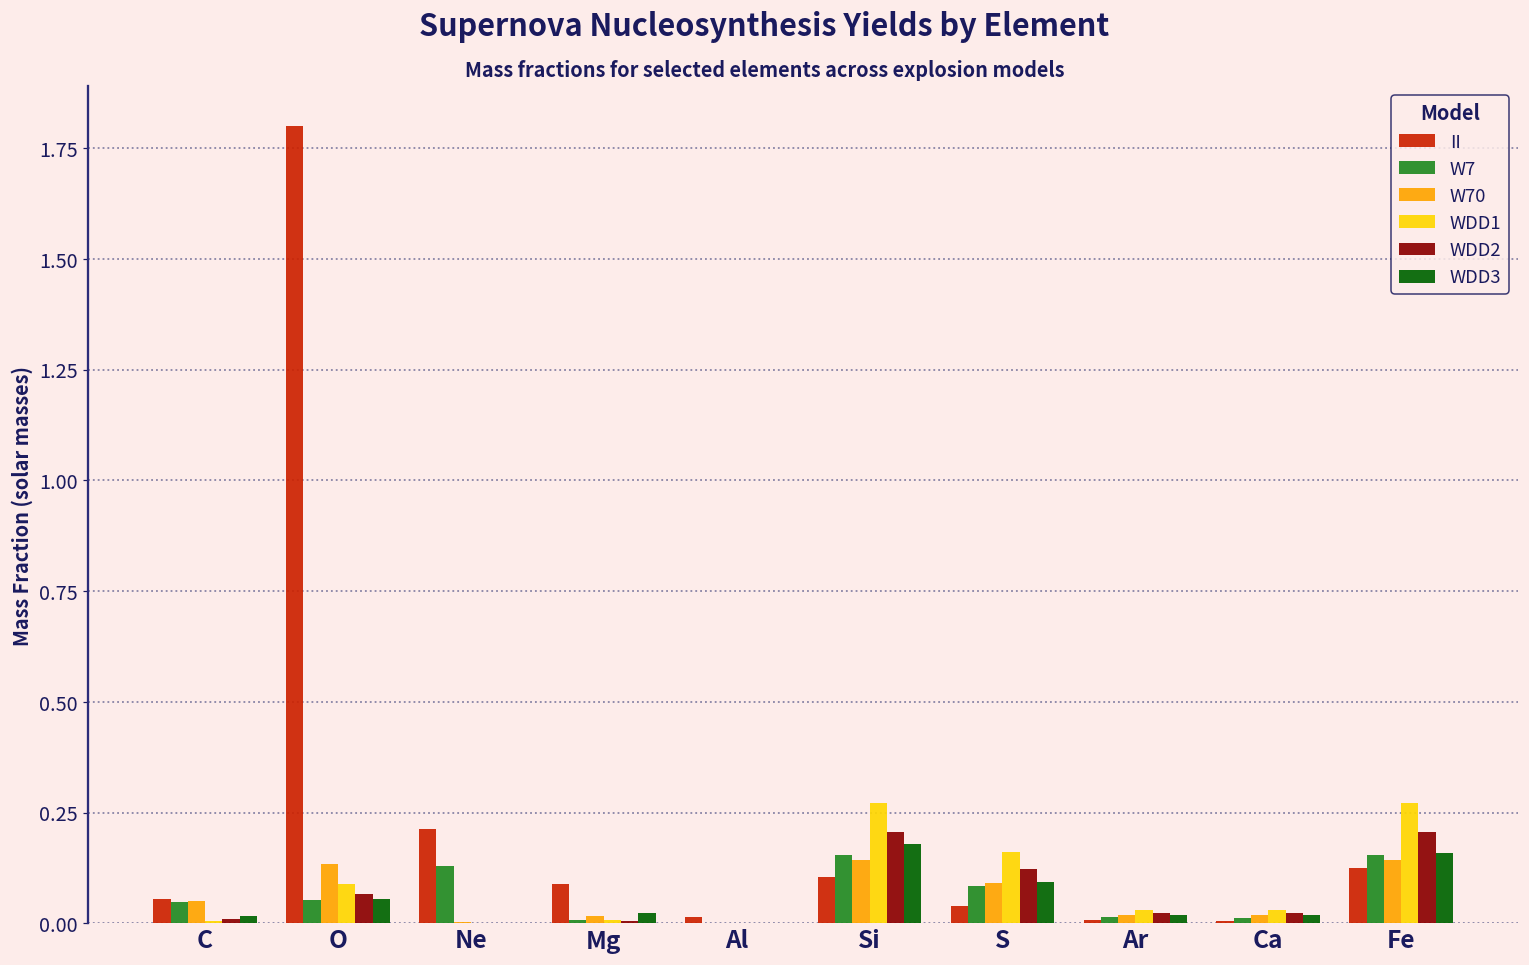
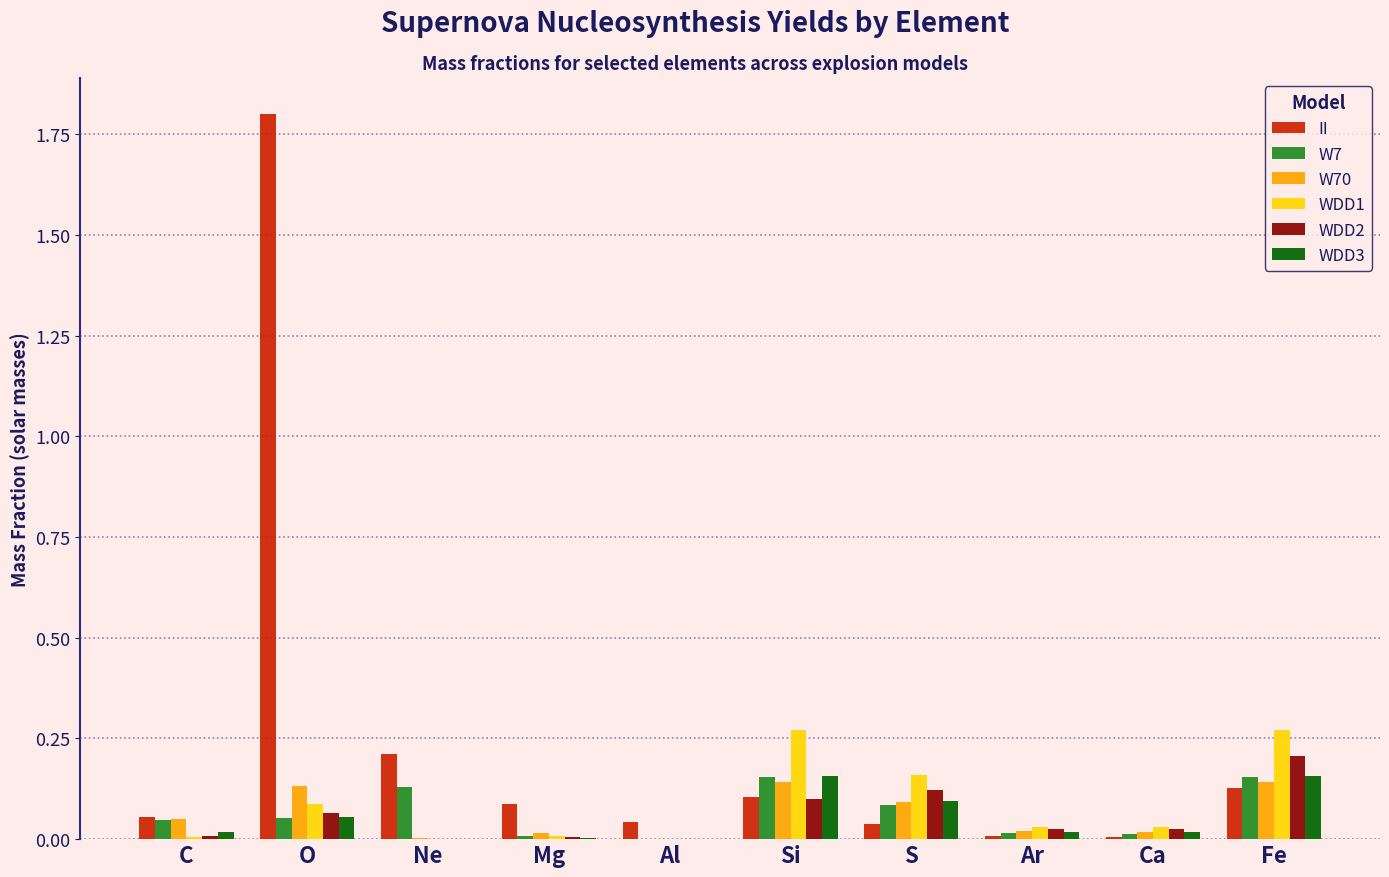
WDD3, Mg: 0.02 -> 0.00
II, Al: 0.01 -> 0.04
WDD2, Si: 0.21 -> 0.10
WDD3, Si: 0.18 -> 0.16
